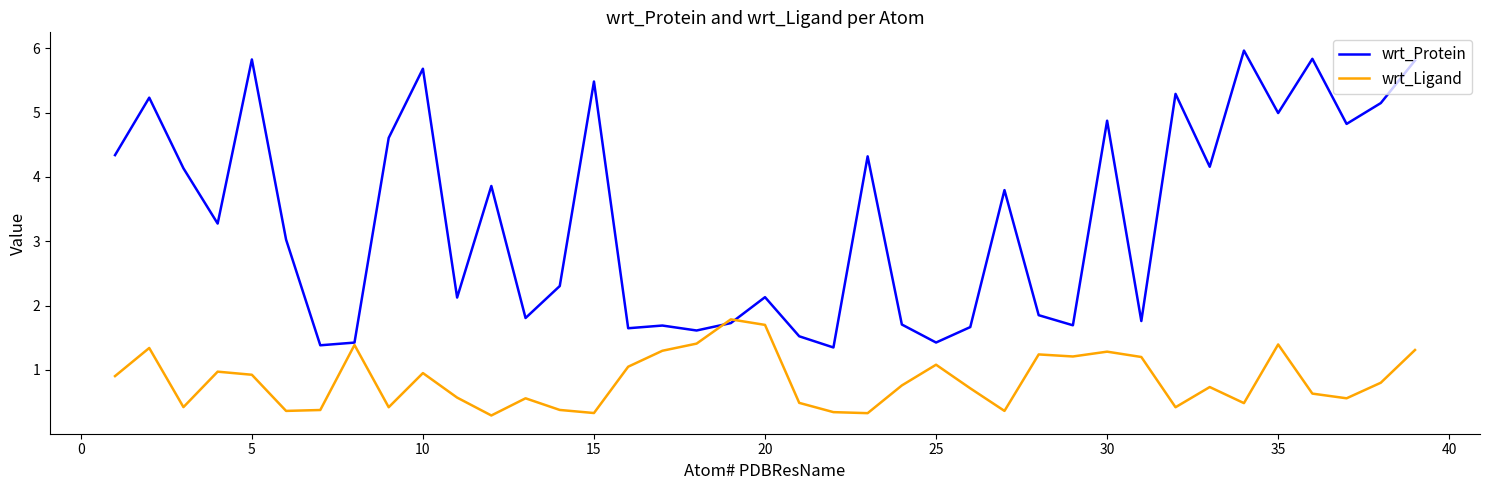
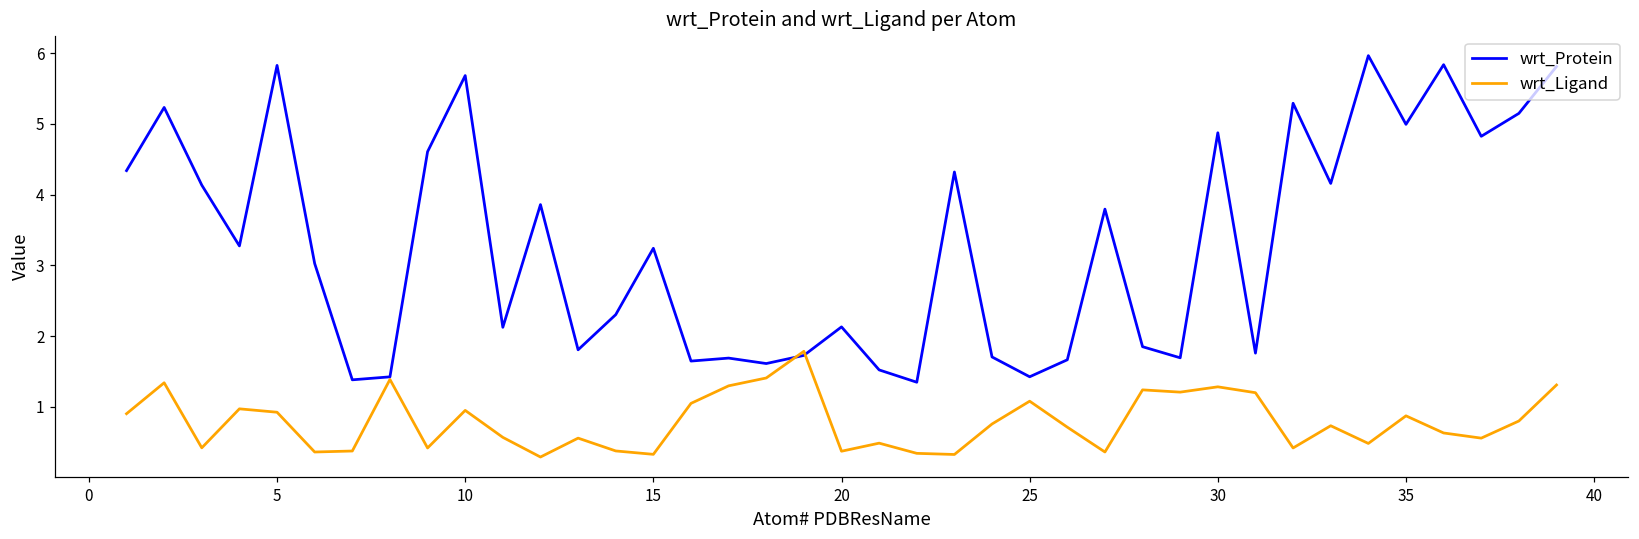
wrt_Protein, 15: 5.5 -> 3.2
wrt_Ligand, 20: 1.7 -> 0.4
wrt_Ligand, 35: 1.4 -> 0.9
